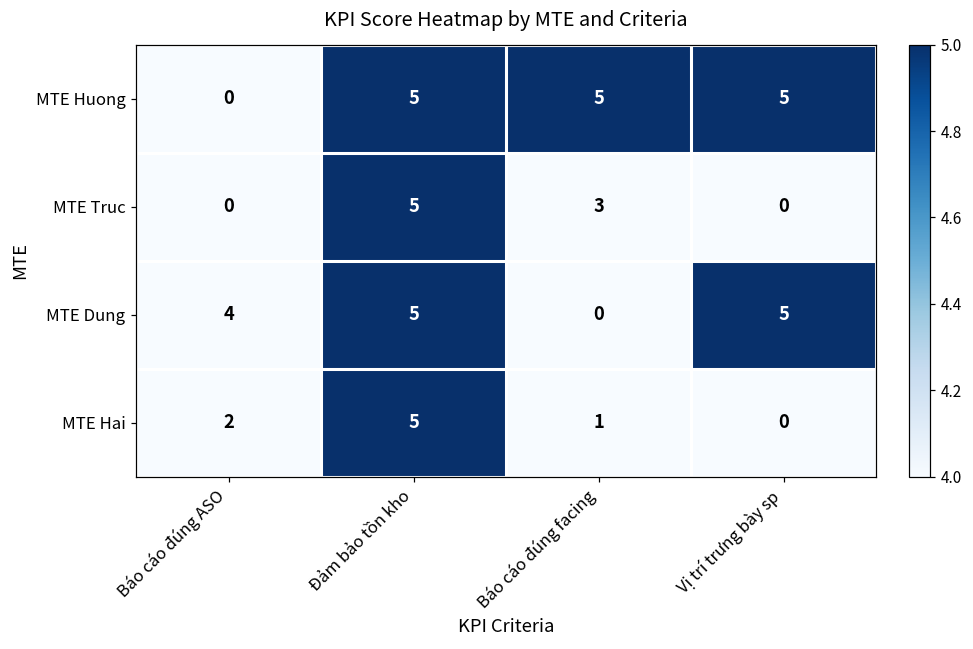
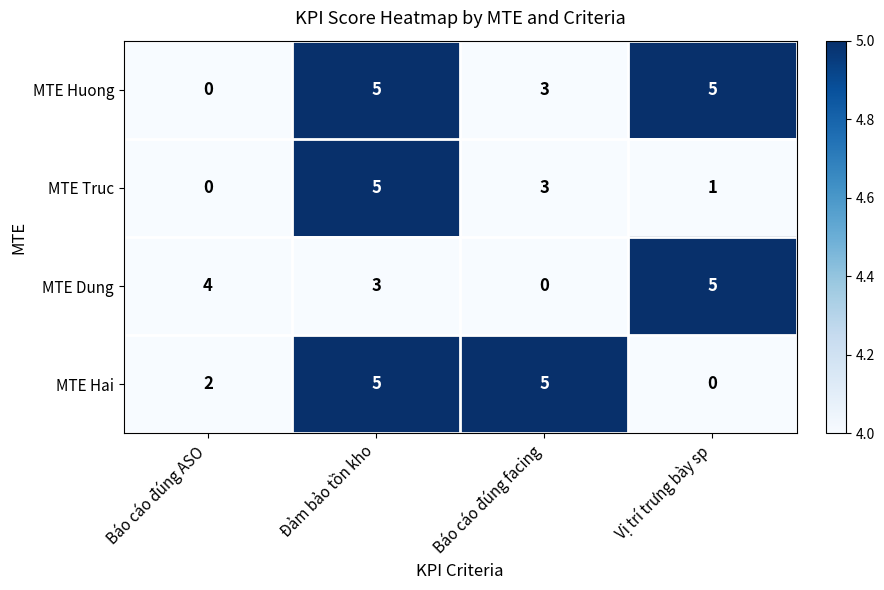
MTE Huong, Báo cáo đúng facing: 5 -> 3
MTE Truc, Vị trí trưng bày sp: 0 -> 1
MTE Dung, Đảm bảo tồn kho: 5 -> 3
MTE Hai, Báo cáo đúng facing: 1 -> 5
